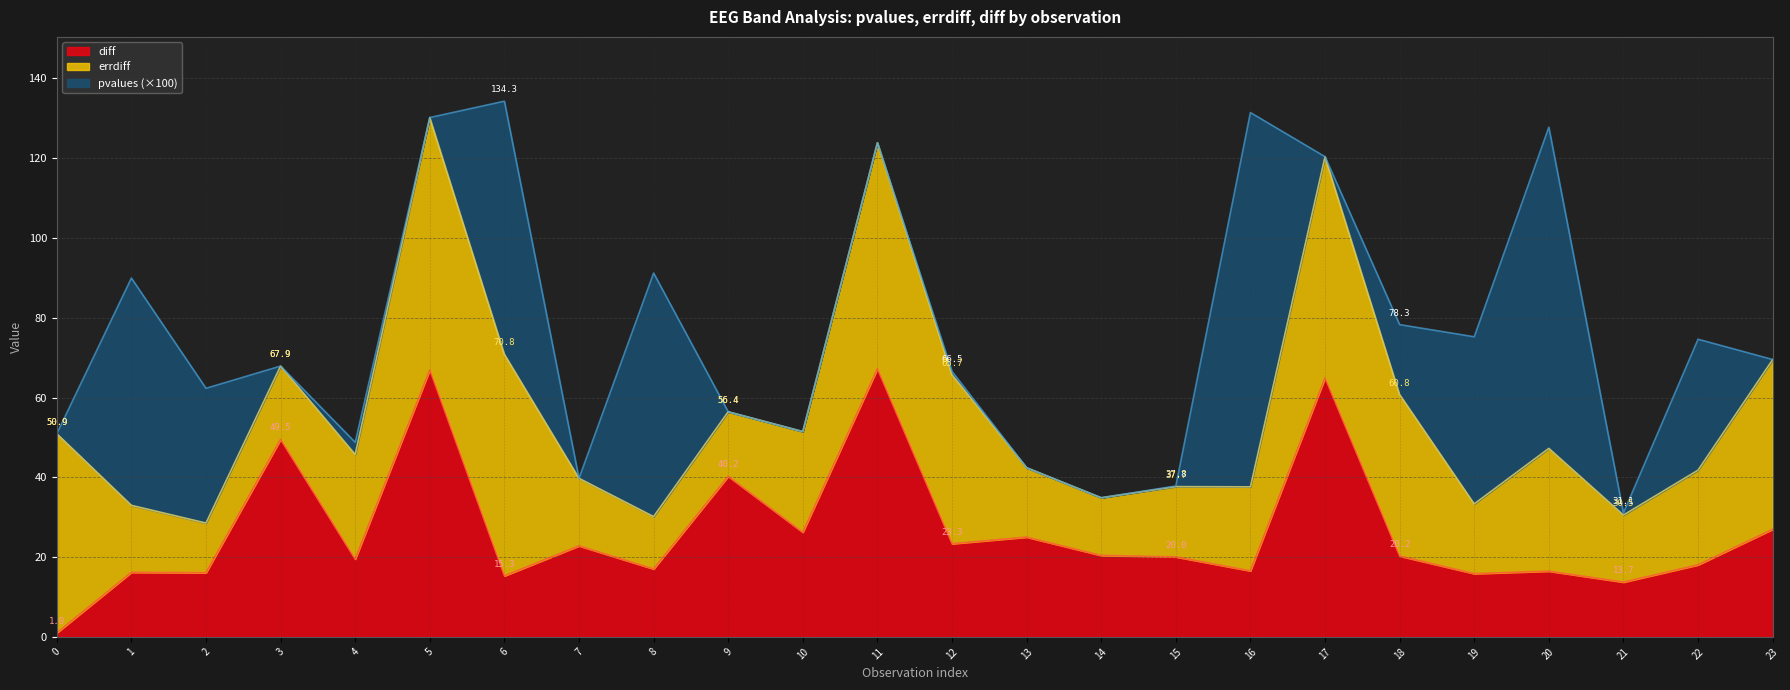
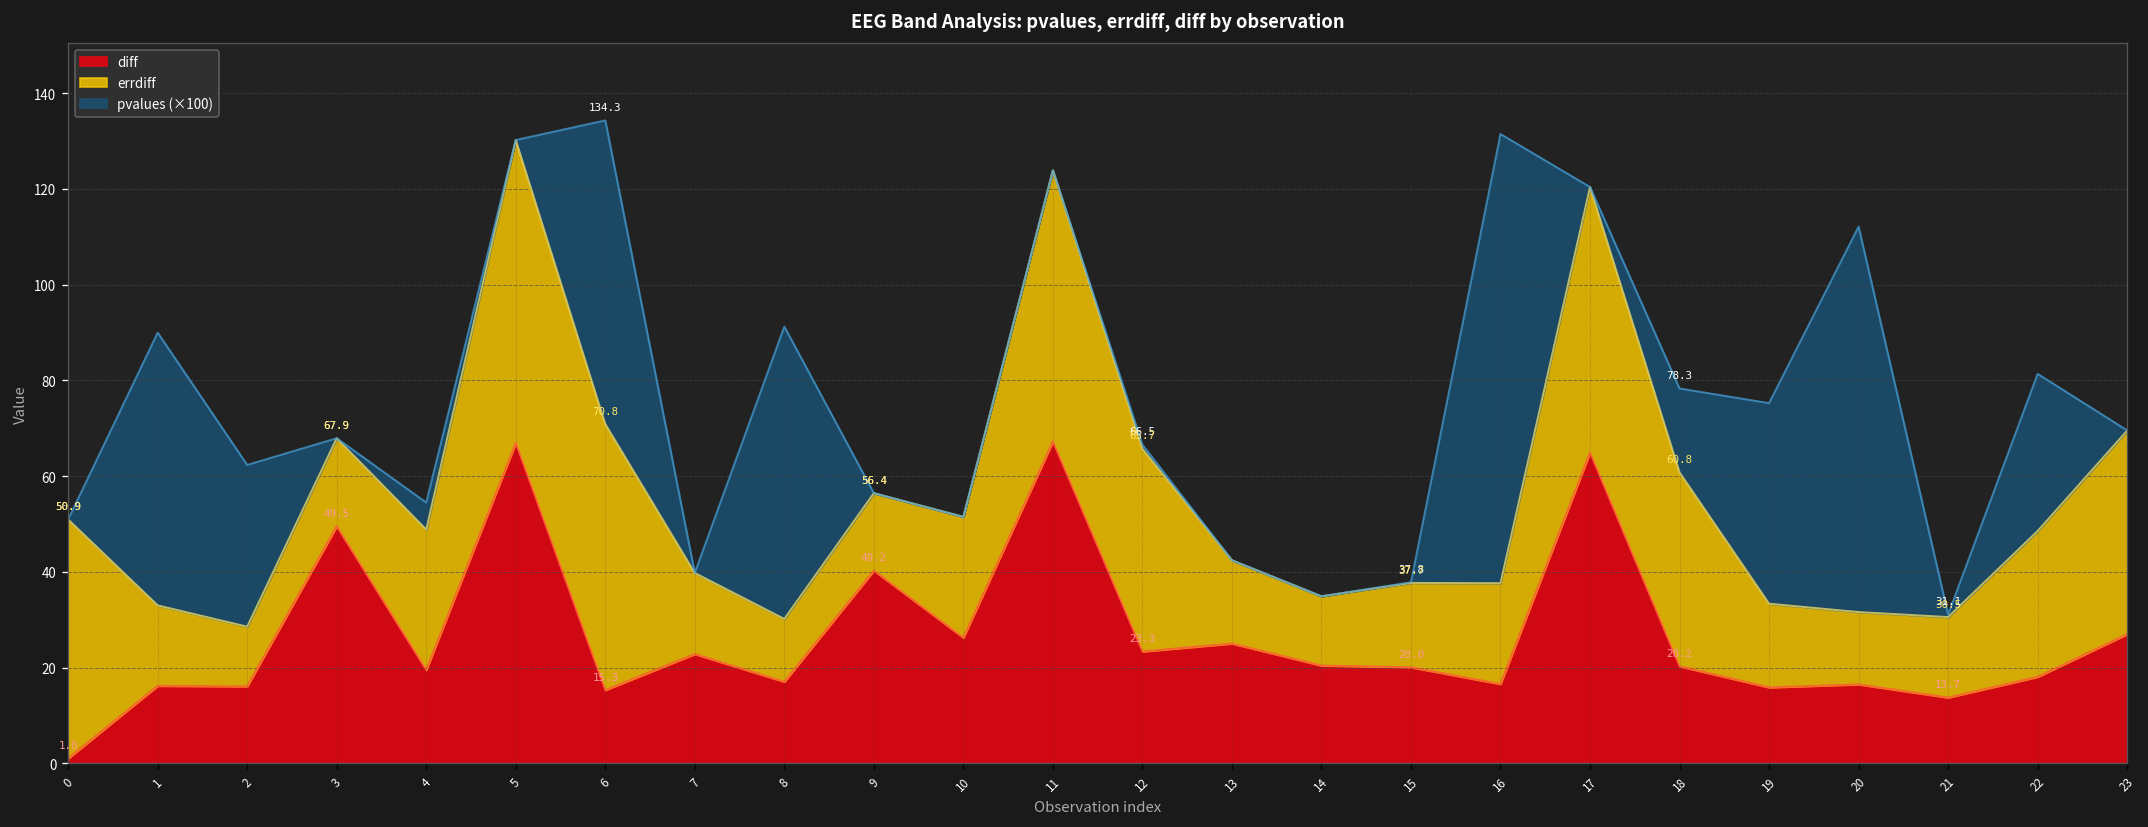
errdiff, 4: 26 -> 29
pvalues (×100), 4: 3 -> 6
errdiff, 20: 31 -> 15
errdiff, 22: 24 -> 30
